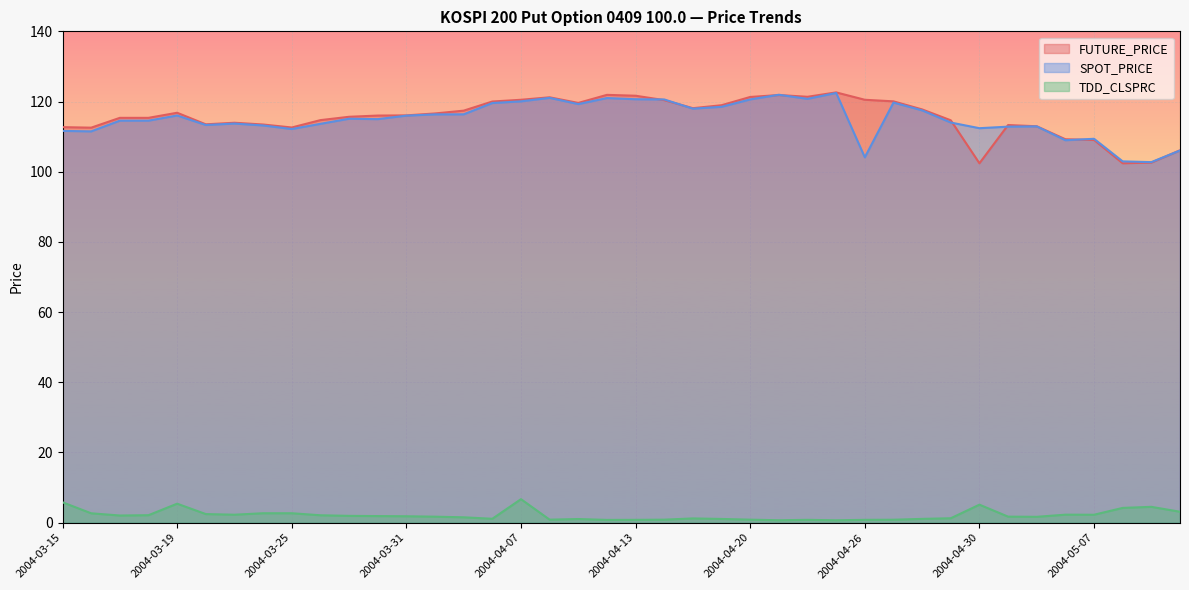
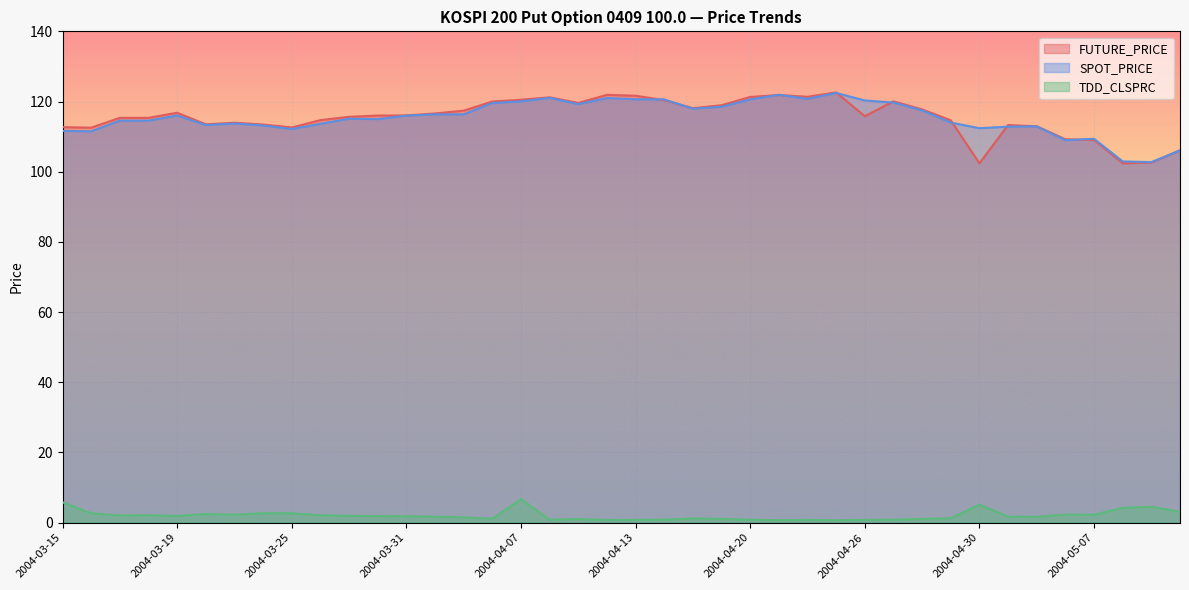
TDD_CLSPRC, 2004-03-19: 5 -> 2
FUTURE_PRICE, 2004-04-26: 121 -> 116
SPOT_PRICE, 2004-04-26: 104 -> 120
